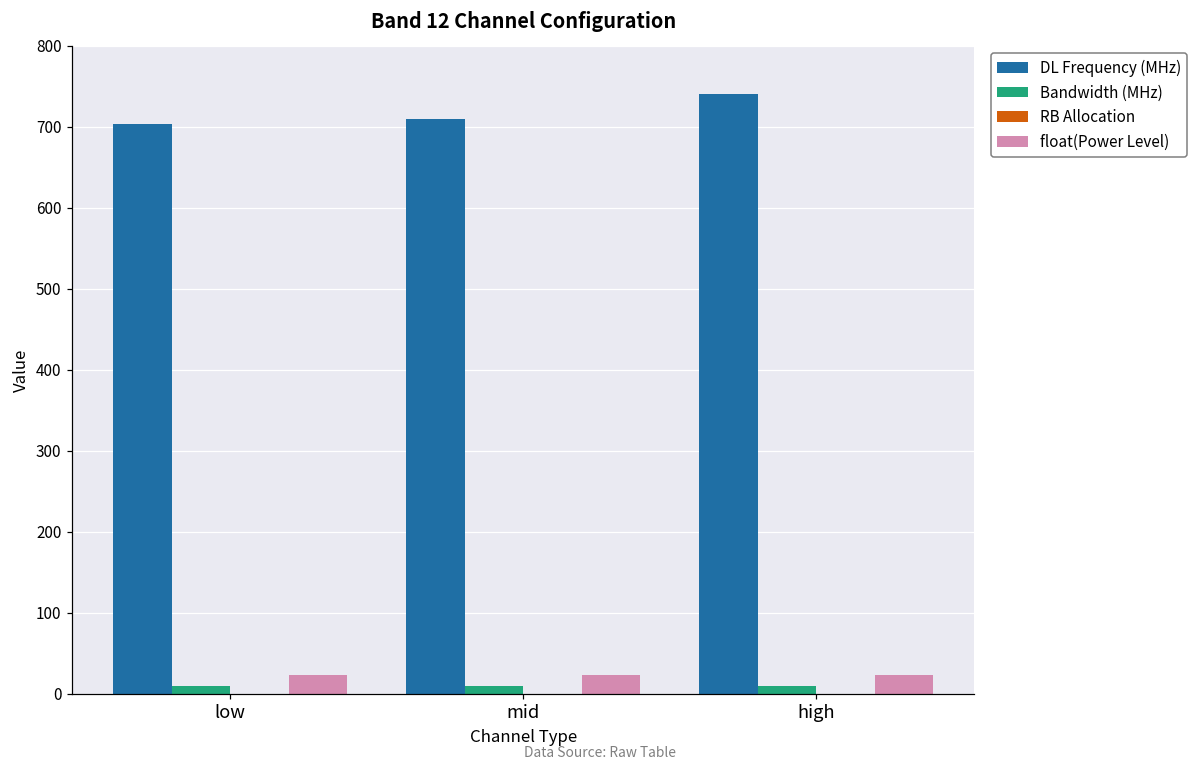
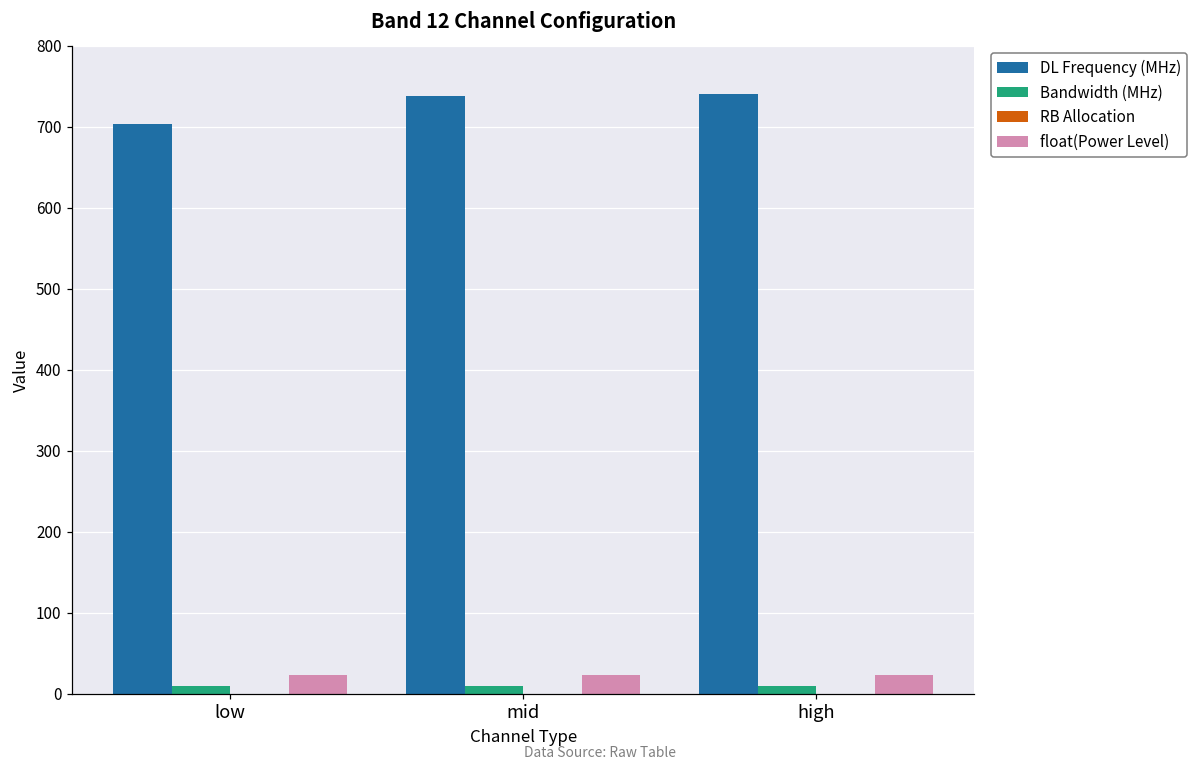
DL Frequency (MHz), mid: 710 -> 740
